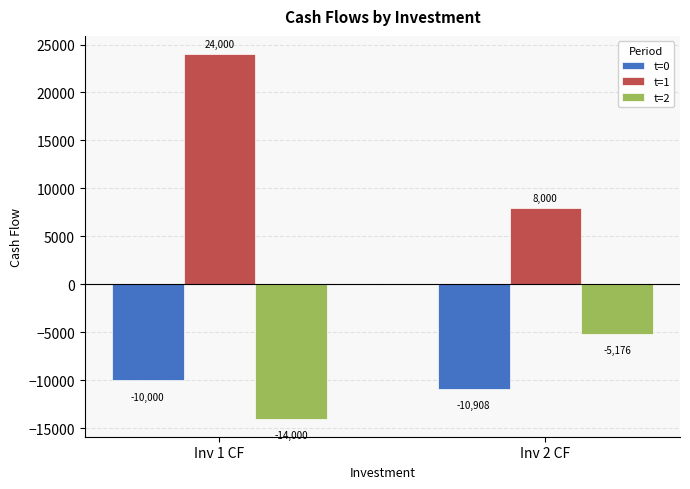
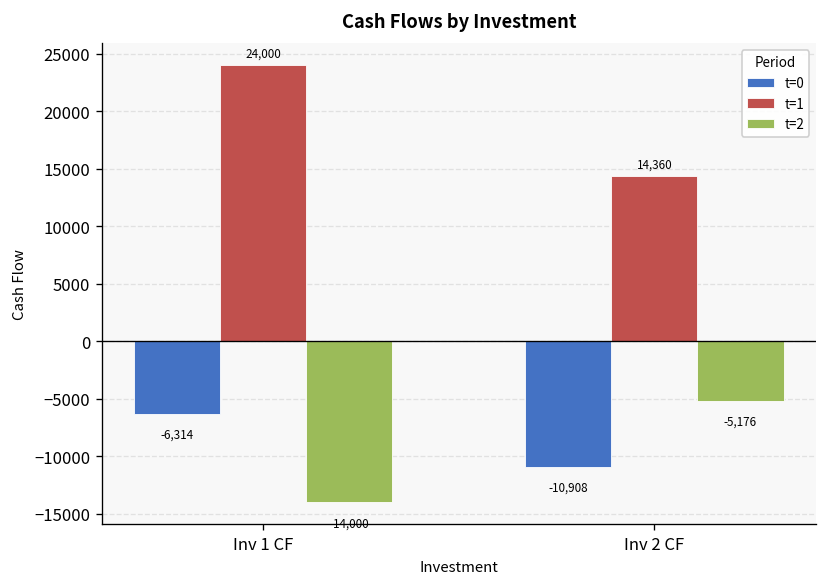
t=0, Inv 1 CF: -10,000 -> -6,314
t=1, Inv 2 CF: 8,000 -> 14,360
